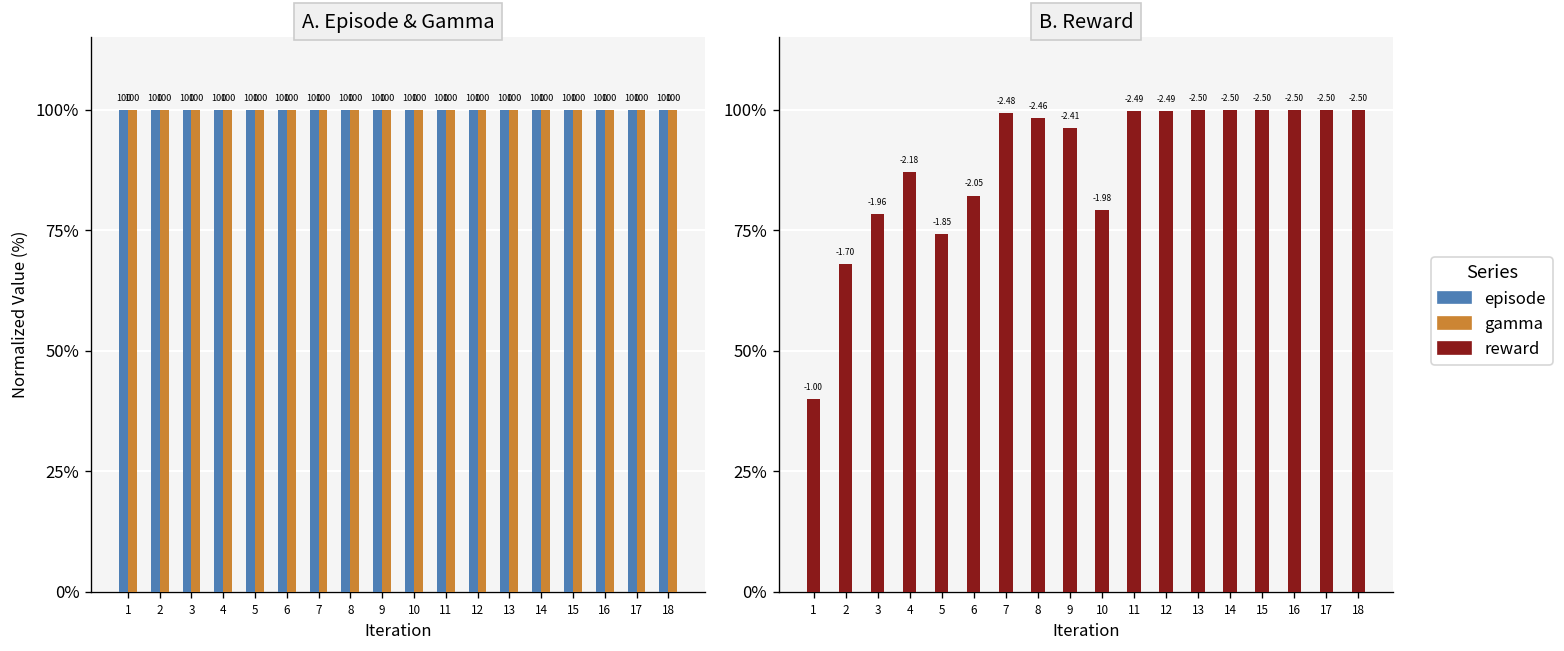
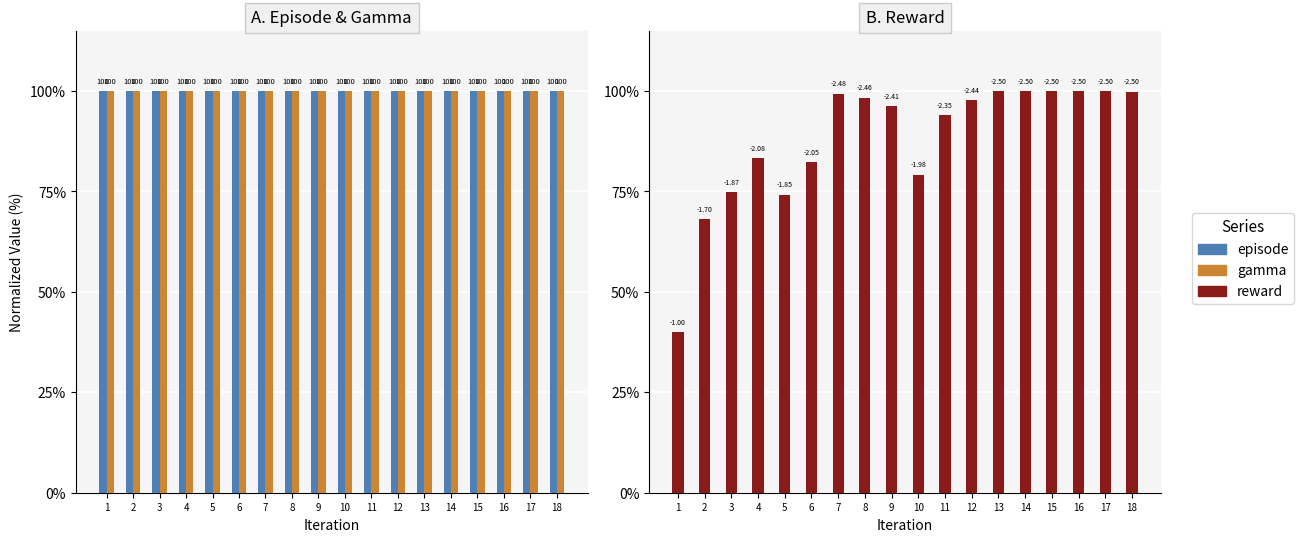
B. Reward, 3: -1.96 -> -1.87
B. Reward, 4: -2.18 -> -2.08
B. Reward, 11: -2.49 -> -2.35
B. Reward, 12: -2.49 -> -2.44
